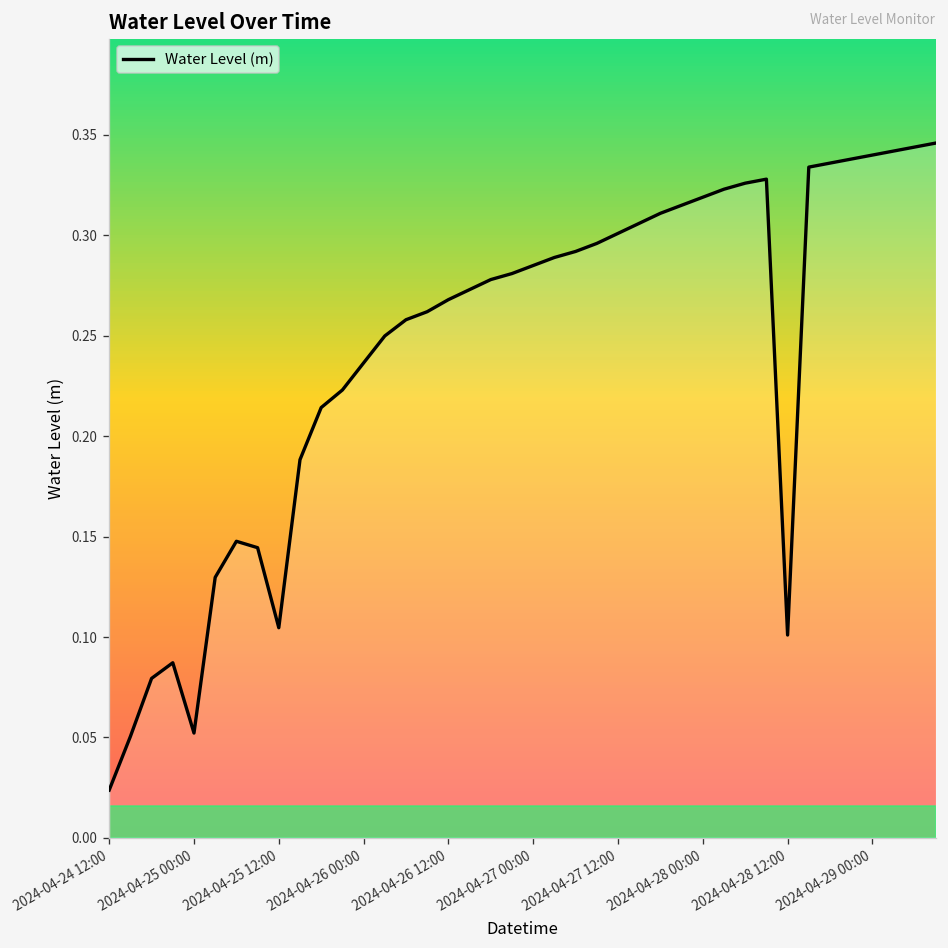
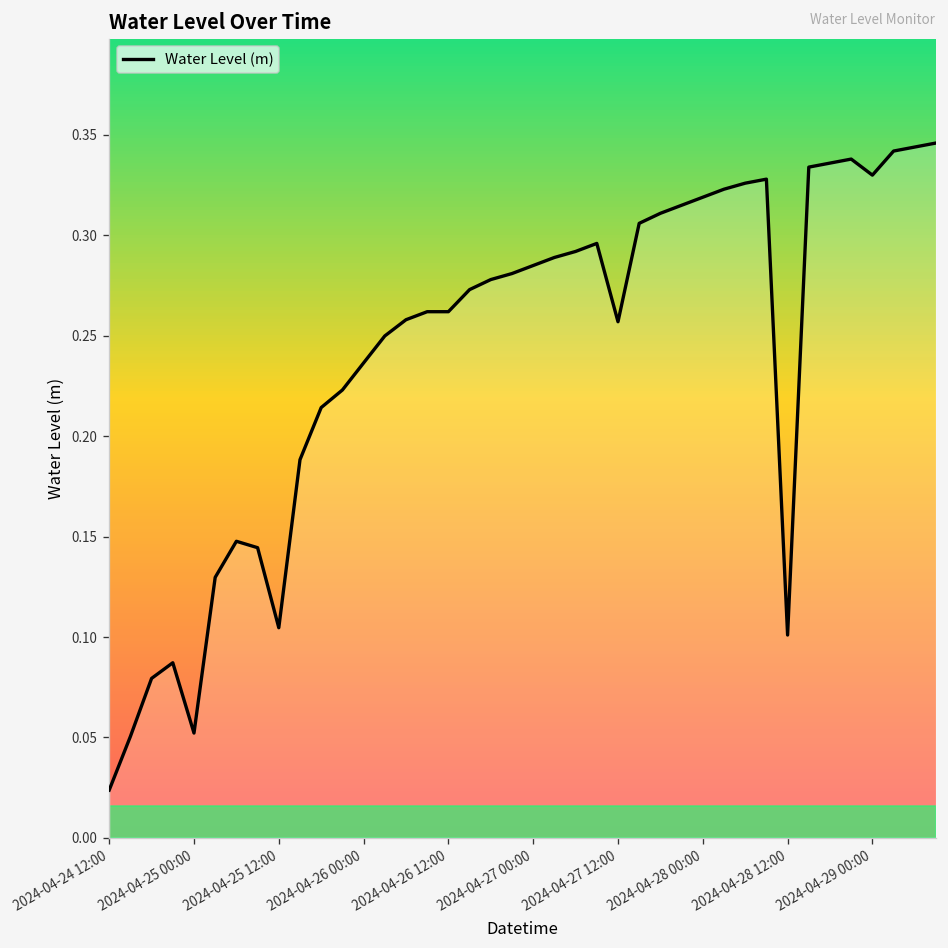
2024-04-26 12:00: 0.268 -> 0.262
2024-04-27 12:00: 0.301 -> 0.257
2024-04-29 00:00: 0.34 -> 0.33
